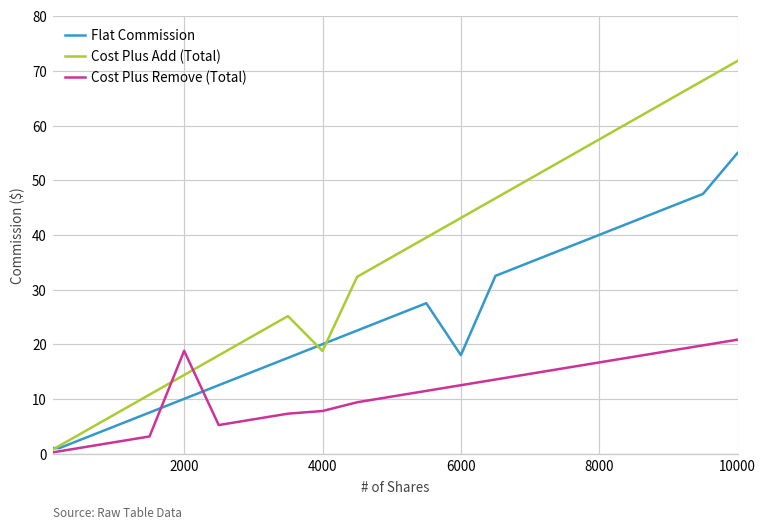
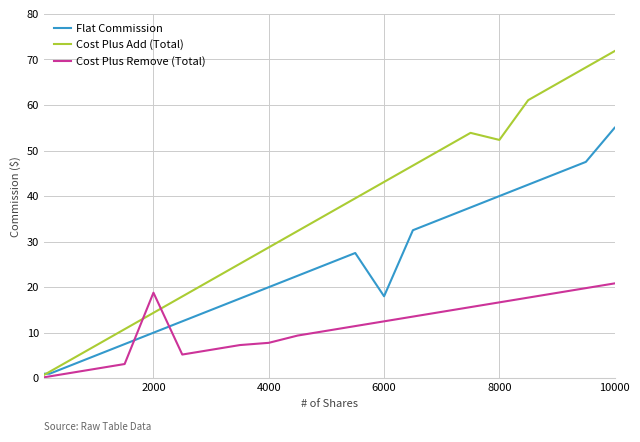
Cost Plus Add (Total), 4000: 19 -> 29
Cost Plus Add (Total), 8000: 57 -> 52
